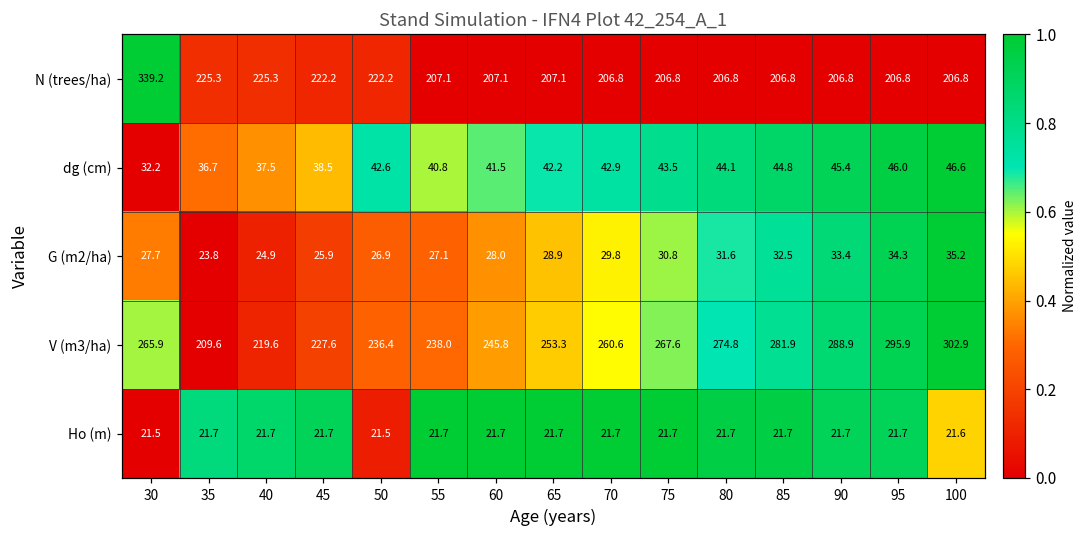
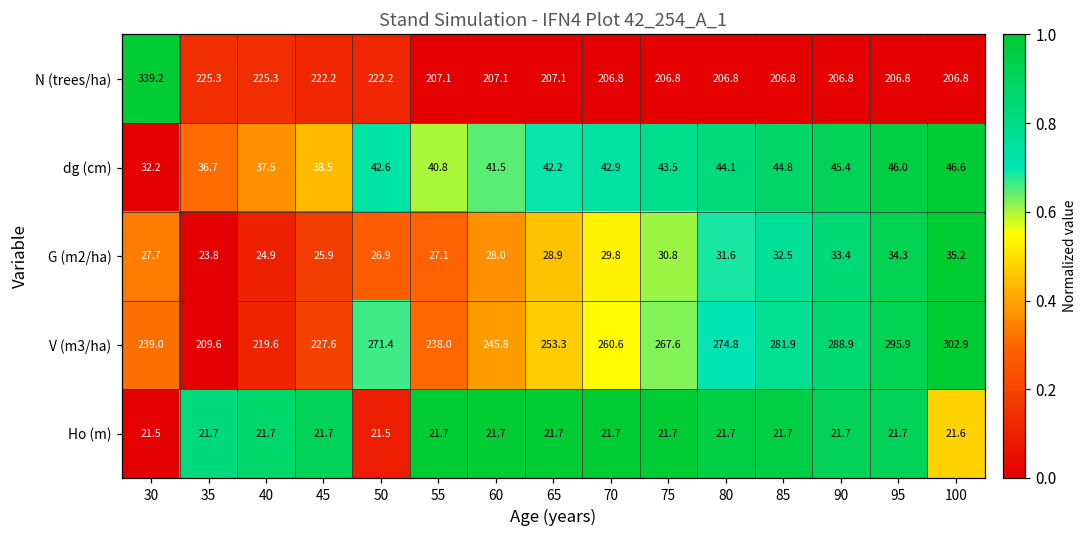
V (m3/ha), 30: 265.9 -> 239.0
V (m3/ha), 50: 236.4 -> 271.4
